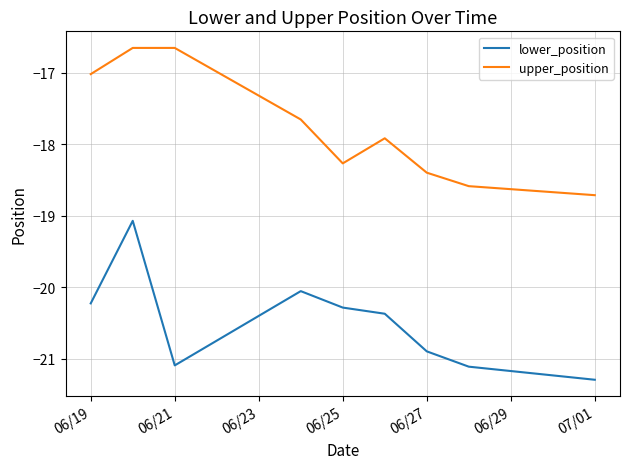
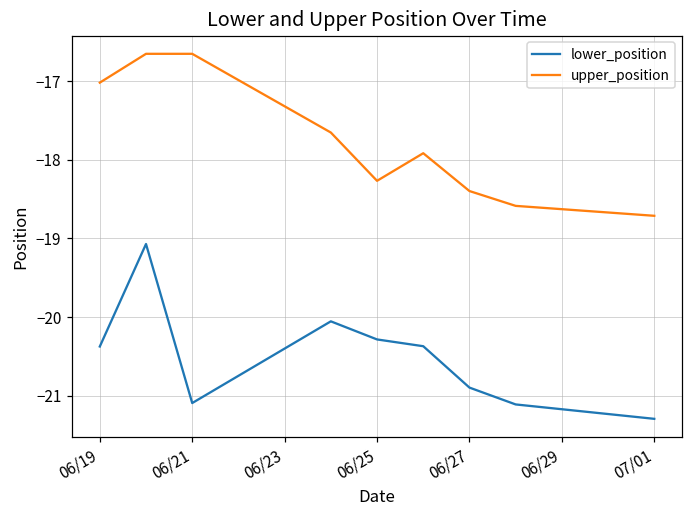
lower_position, 06/19: -20.2 -> -20.4
